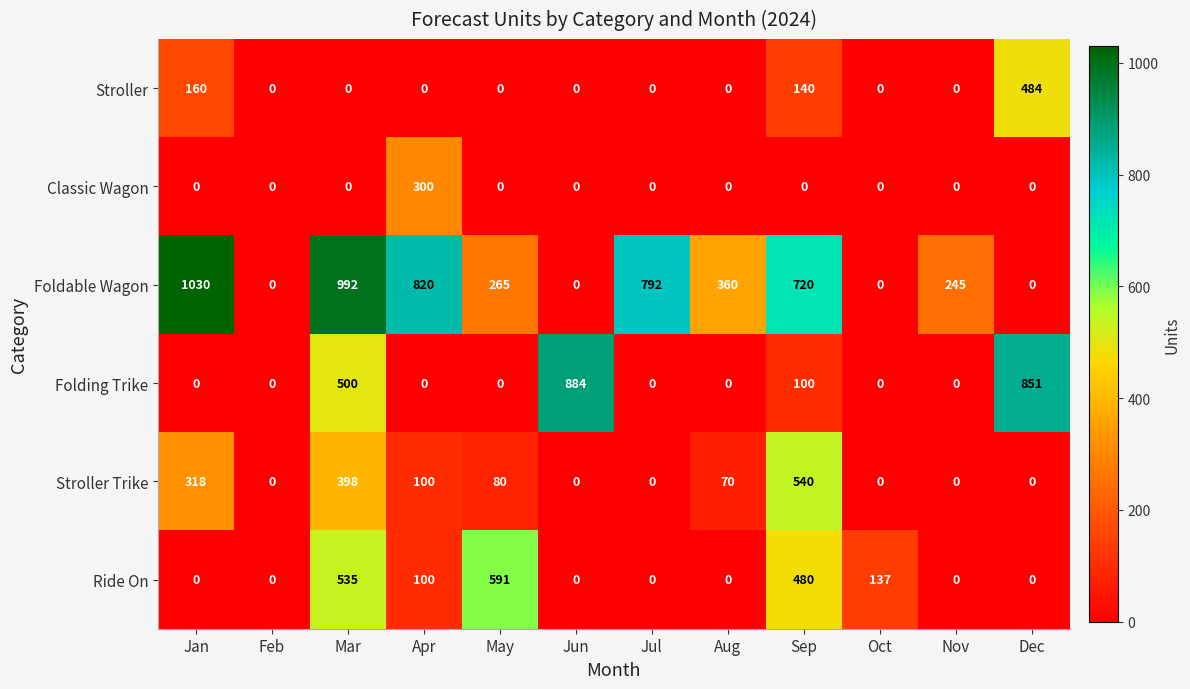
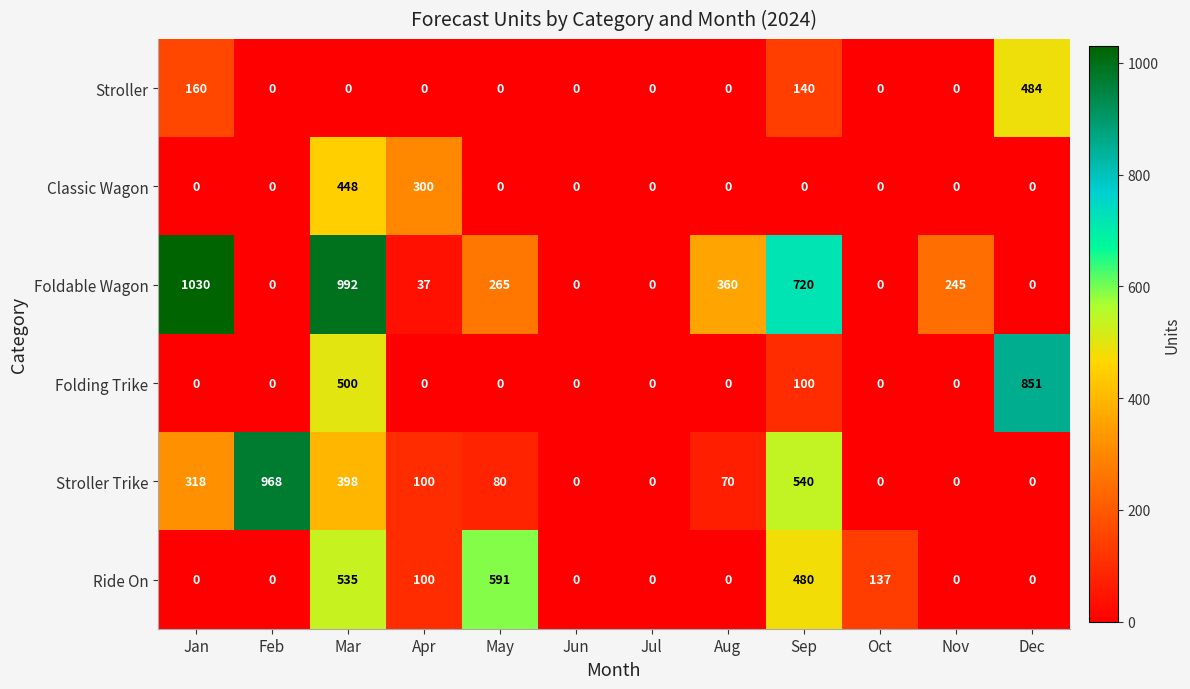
Classic Wagon, Mar: 0 -> 448
Foldable Wagon, Apr: 820 -> 37
Foldable Wagon, Jul: 792 -> 0
Folding Trike, Jun: 884 -> 0
Stroller Trike, Feb: 0 -> 968
